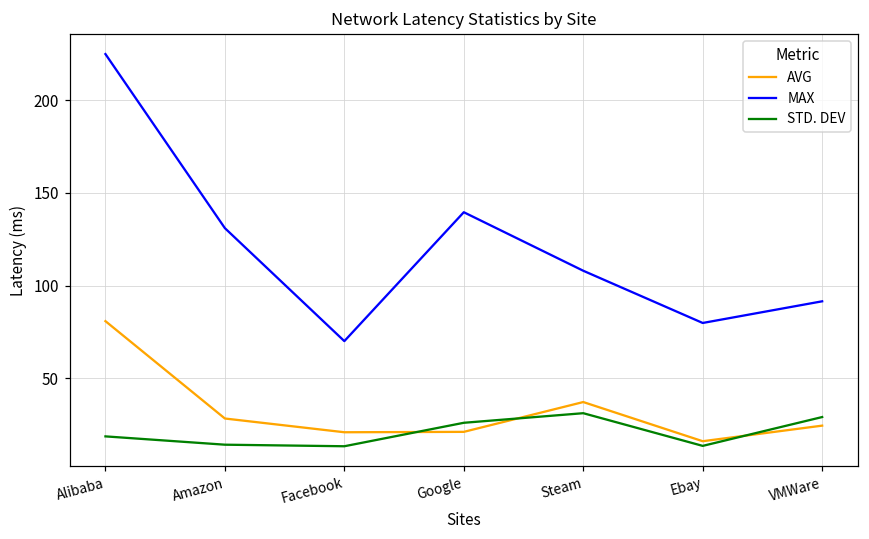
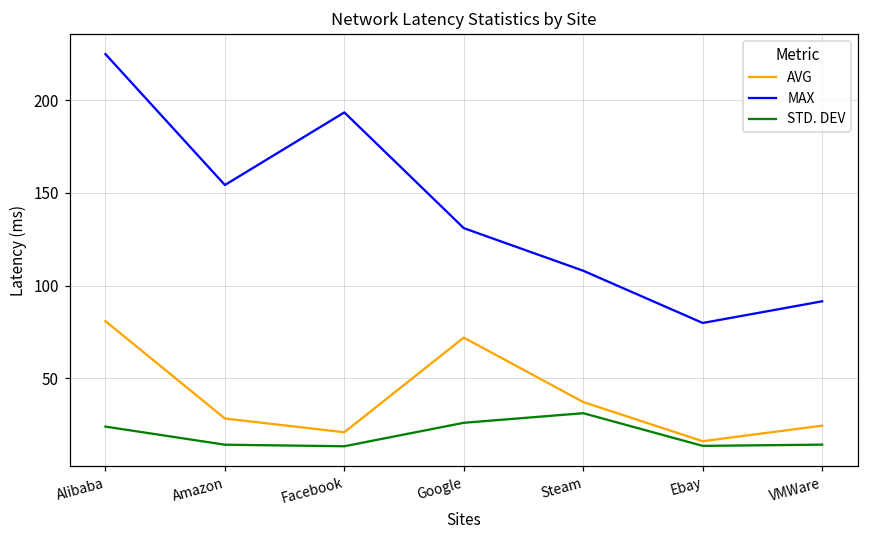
STD. DEV, Alibaba: 19 -> 24
MAX, Amazon: 131 -> 154
MAX, Facebook: 70 -> 194
AVG, Google: 21 -> 72
MAX, Google: 140 -> 131
STD. DEV, VMWare: 29 -> 14
